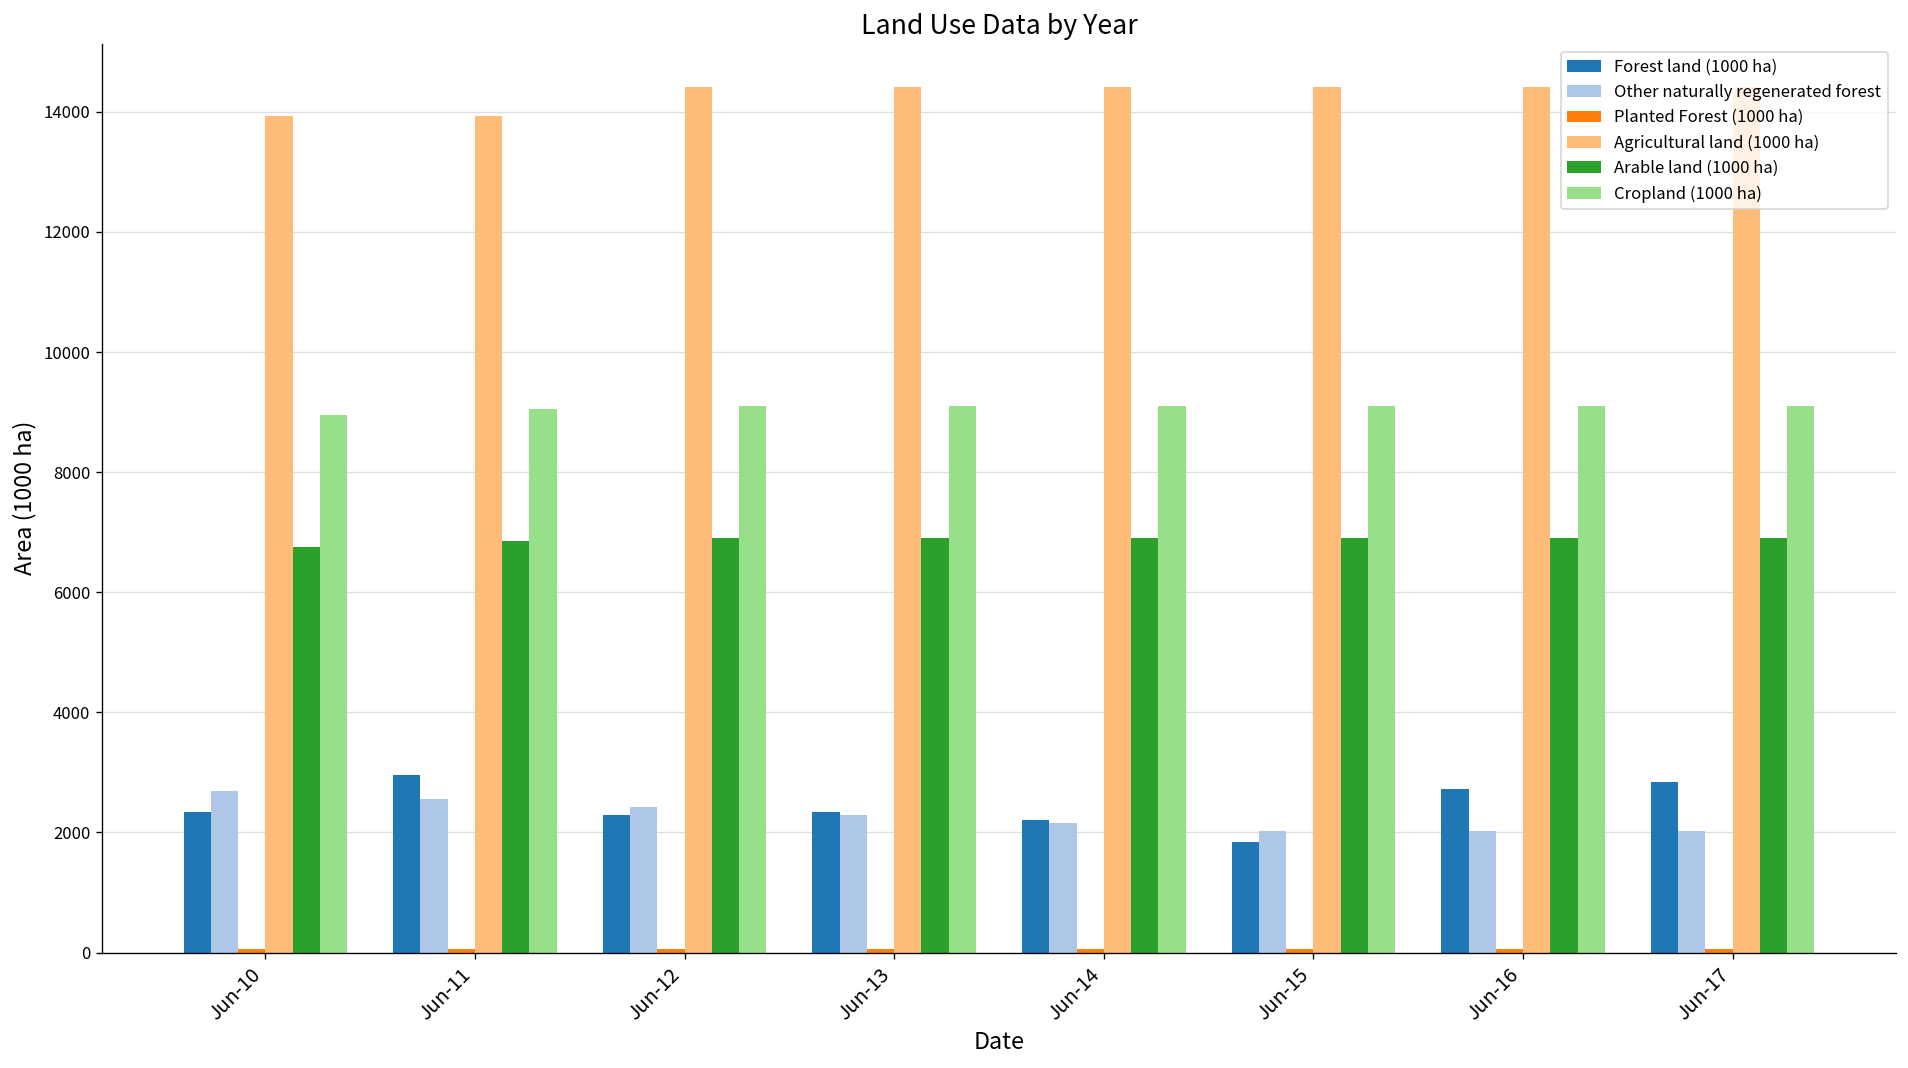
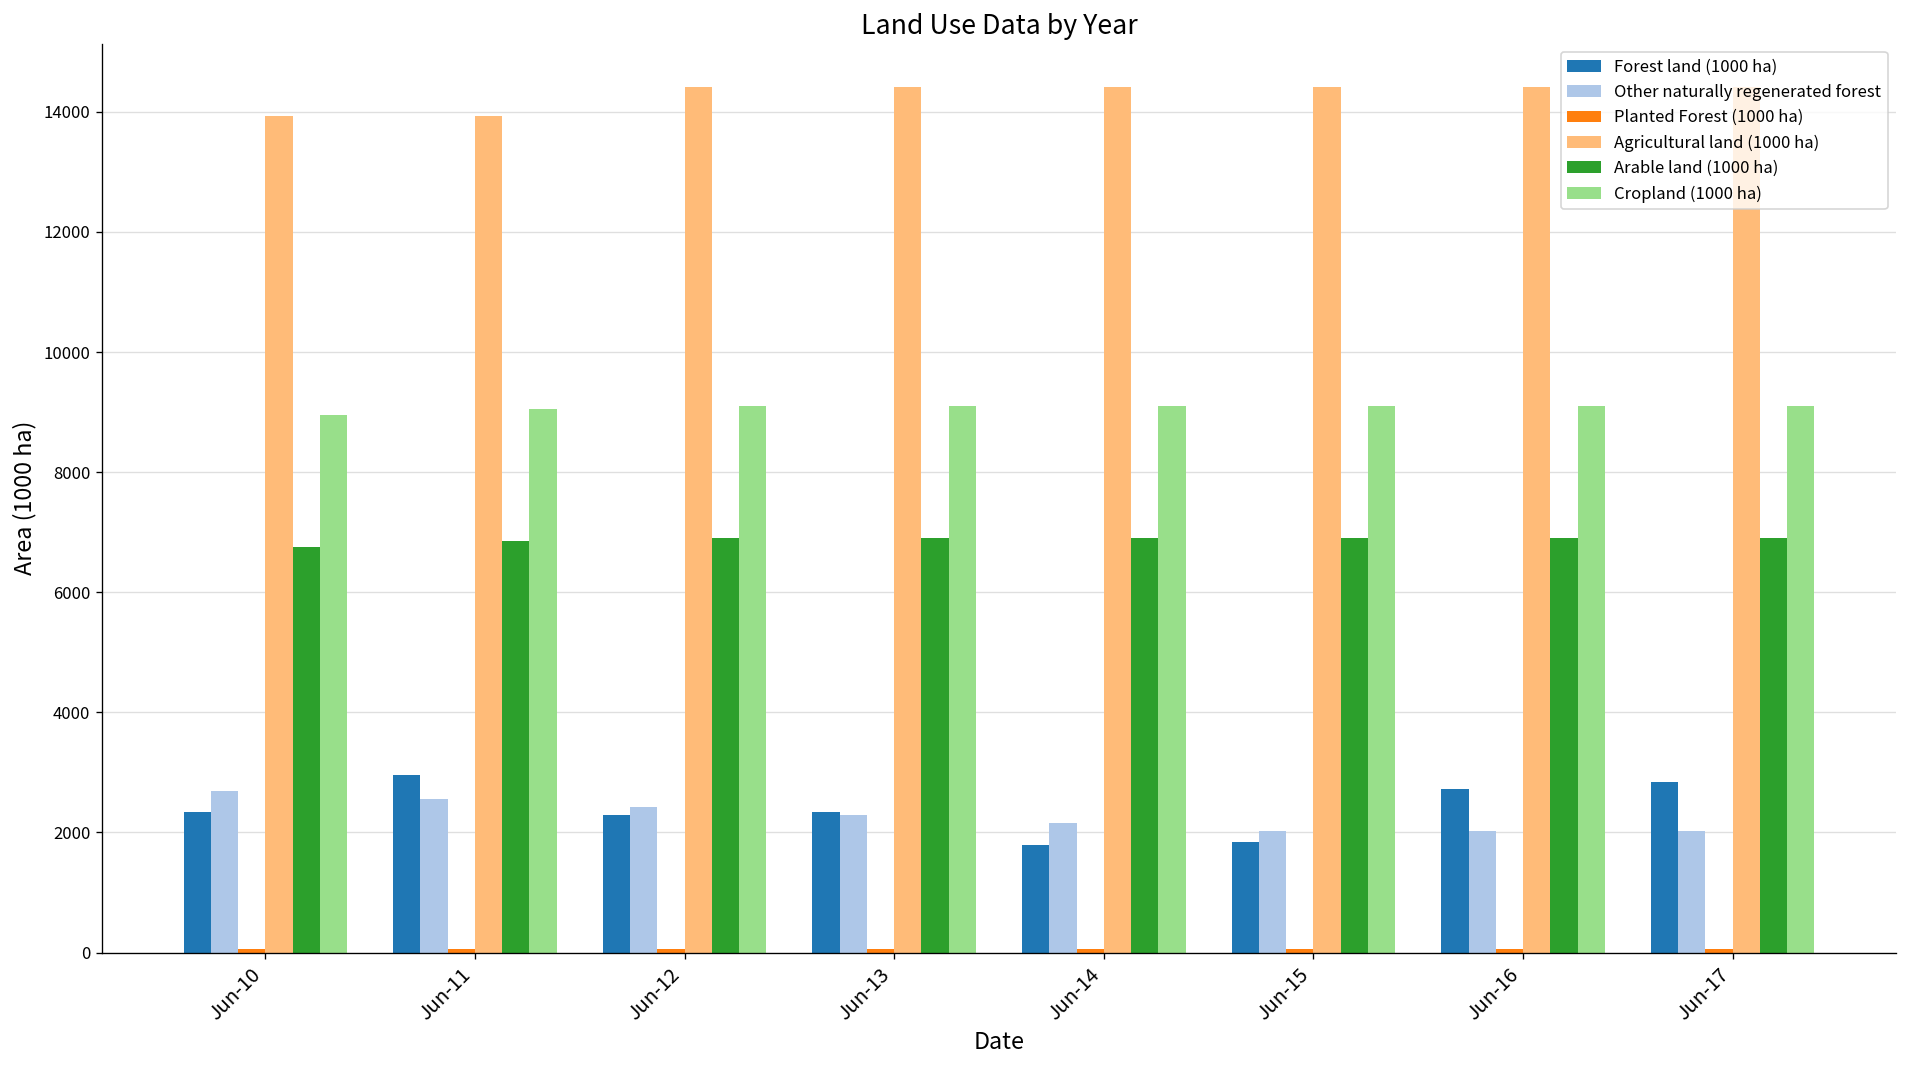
Forest land (1000 ha), Jun-14: 2200 -> 1800
